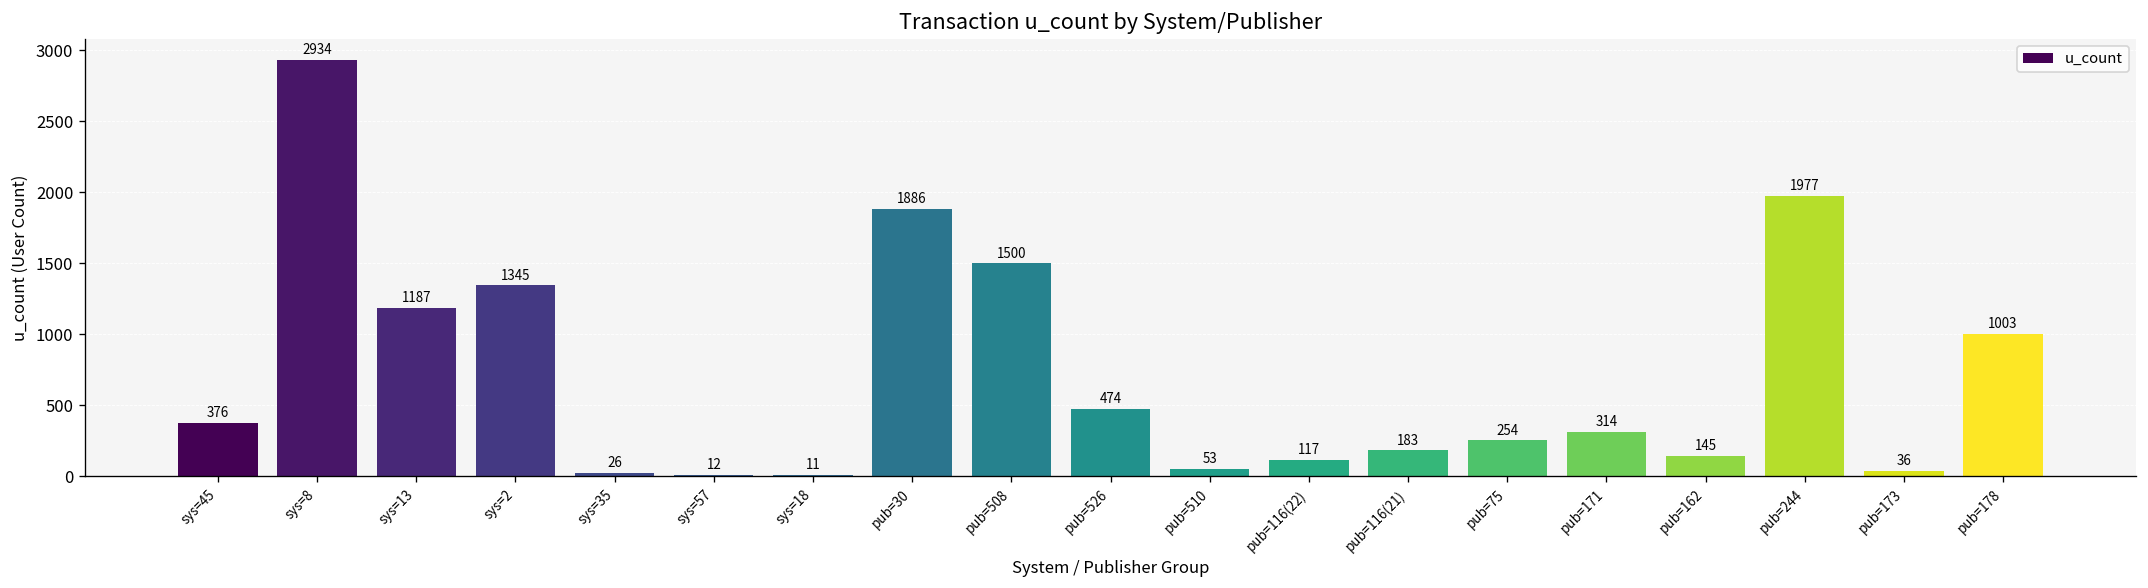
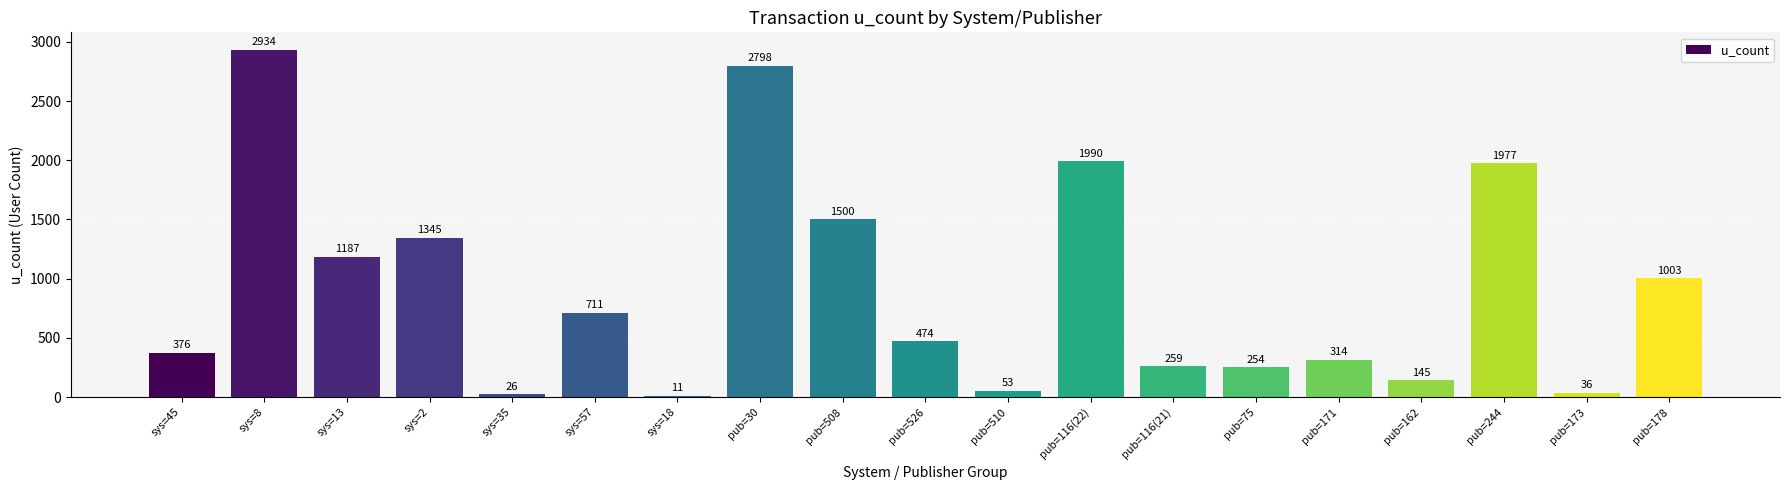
sys=57: 12 -> 711
pub=30: 1886 -> 2798
pub=116(22): 117 -> 1990
pub=116(21): 183 -> 259
